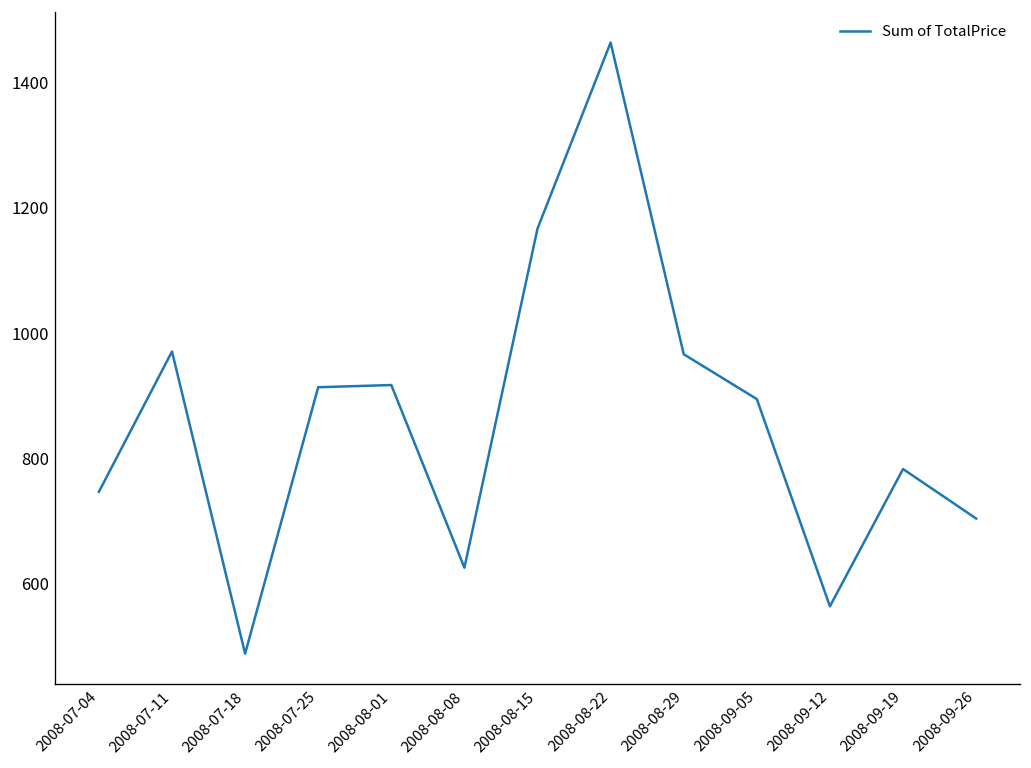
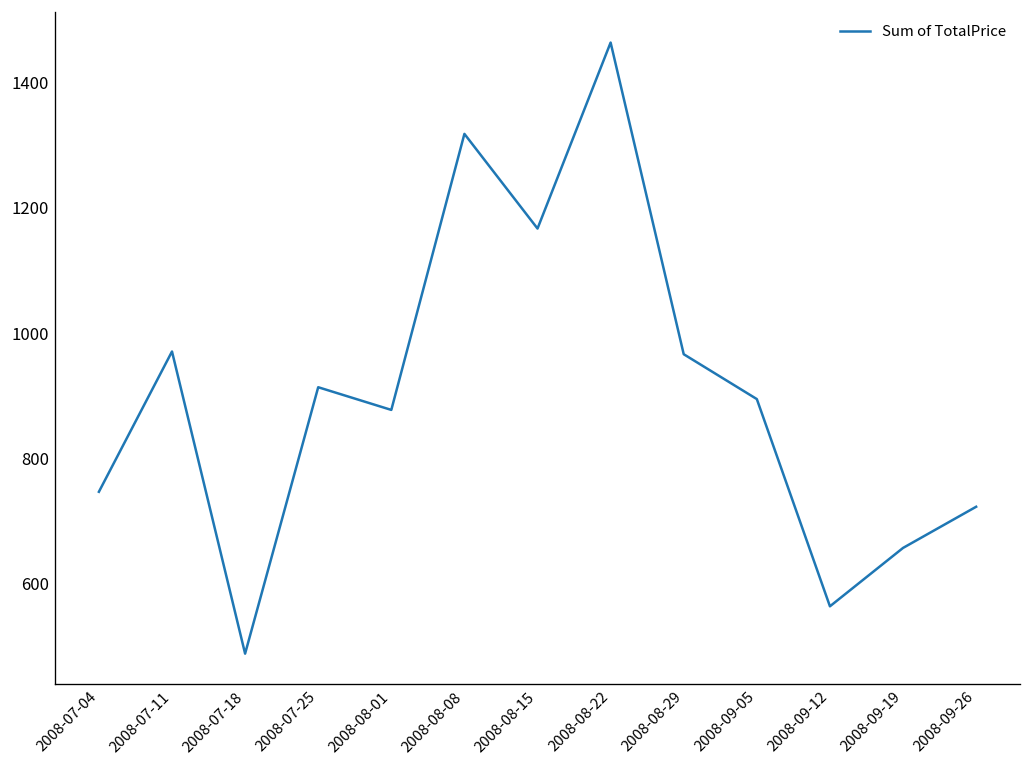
2008-08-01: 920 -> 880
2008-08-08: 630 -> 1320
2008-09-19: 780 -> 660
2008-09-26: 700 -> 720
